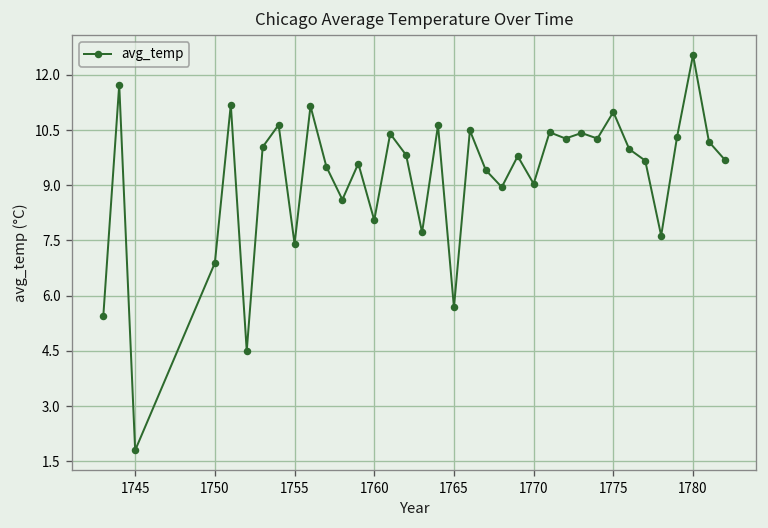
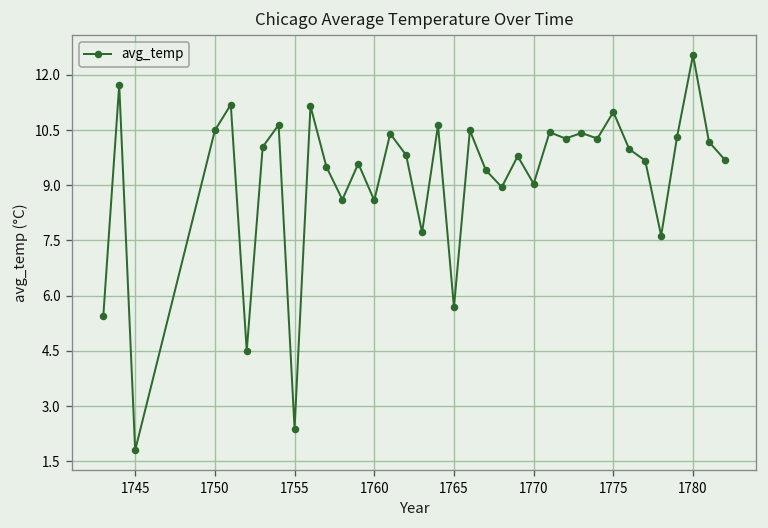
1750: 6.9 -> 10.5
1755: 7.4 -> 2.4
1760: 8.1 -> 8.6
